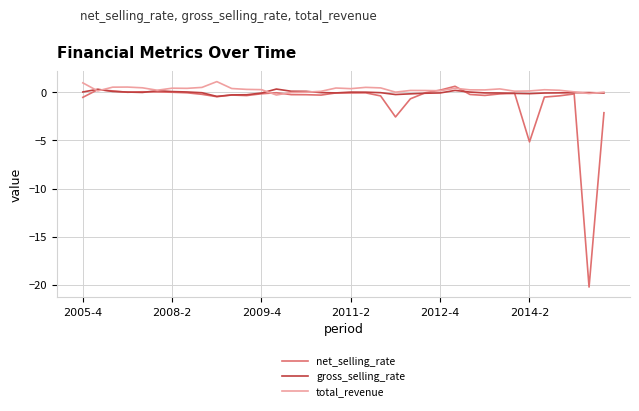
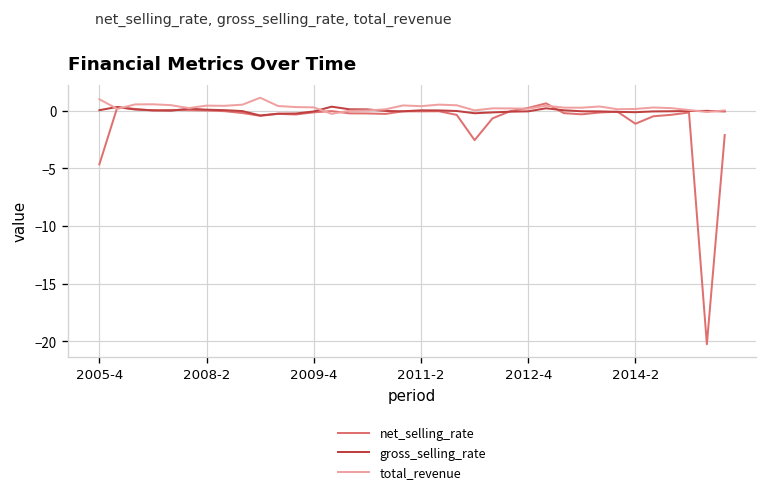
net_selling_rate, 2005-4: -1 -> -5
net_selling_rate, 2014-2: -5 -> -1
